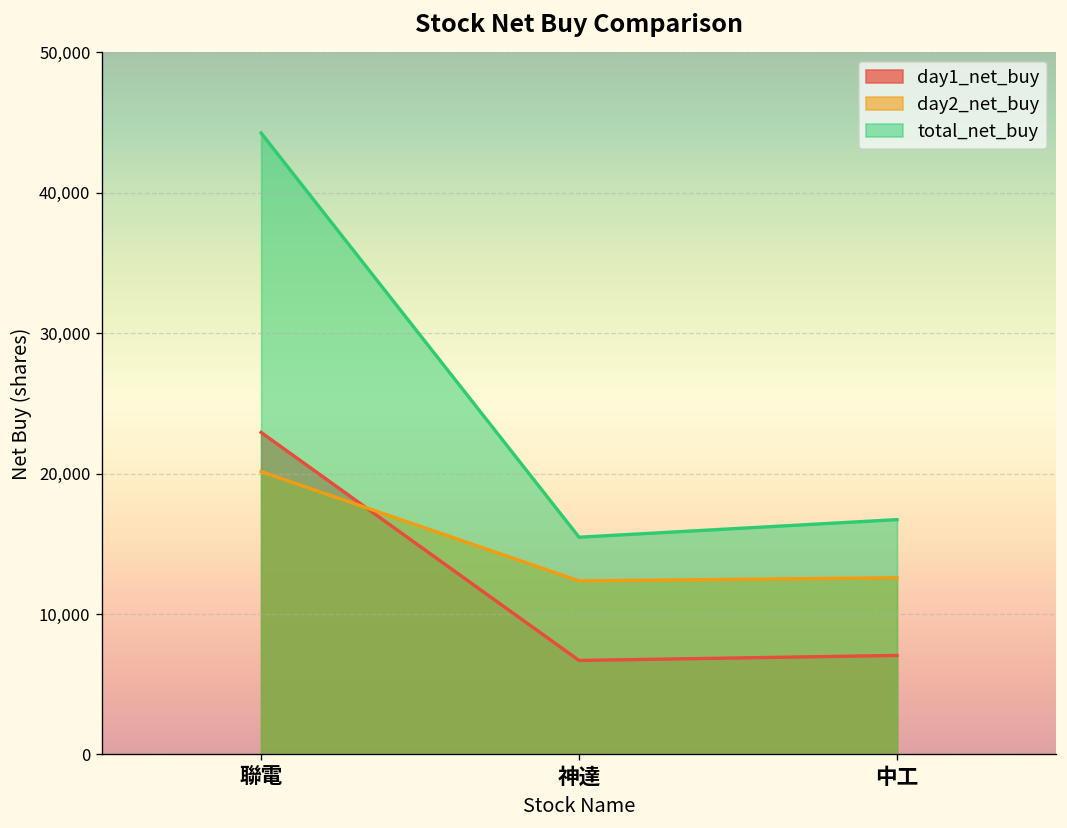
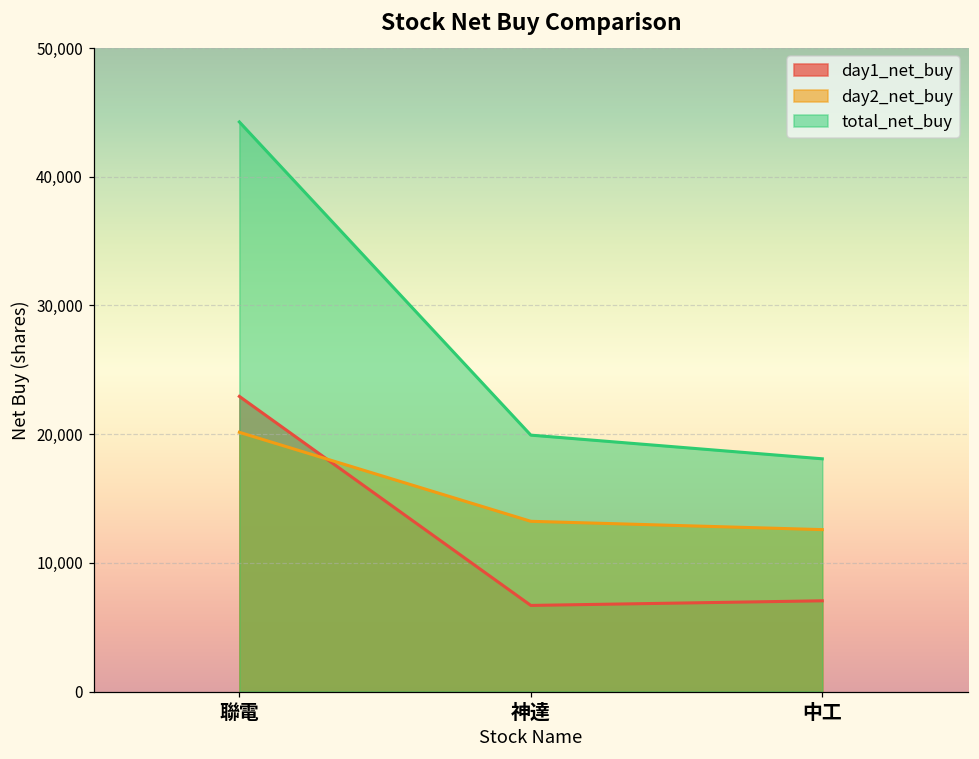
day2_net_buy, 神達: 12,400 -> 13,200
total_net_buy, 神達: 15,500 -> 19,900
total_net_buy, 中工: 16,700 -> 18,100
